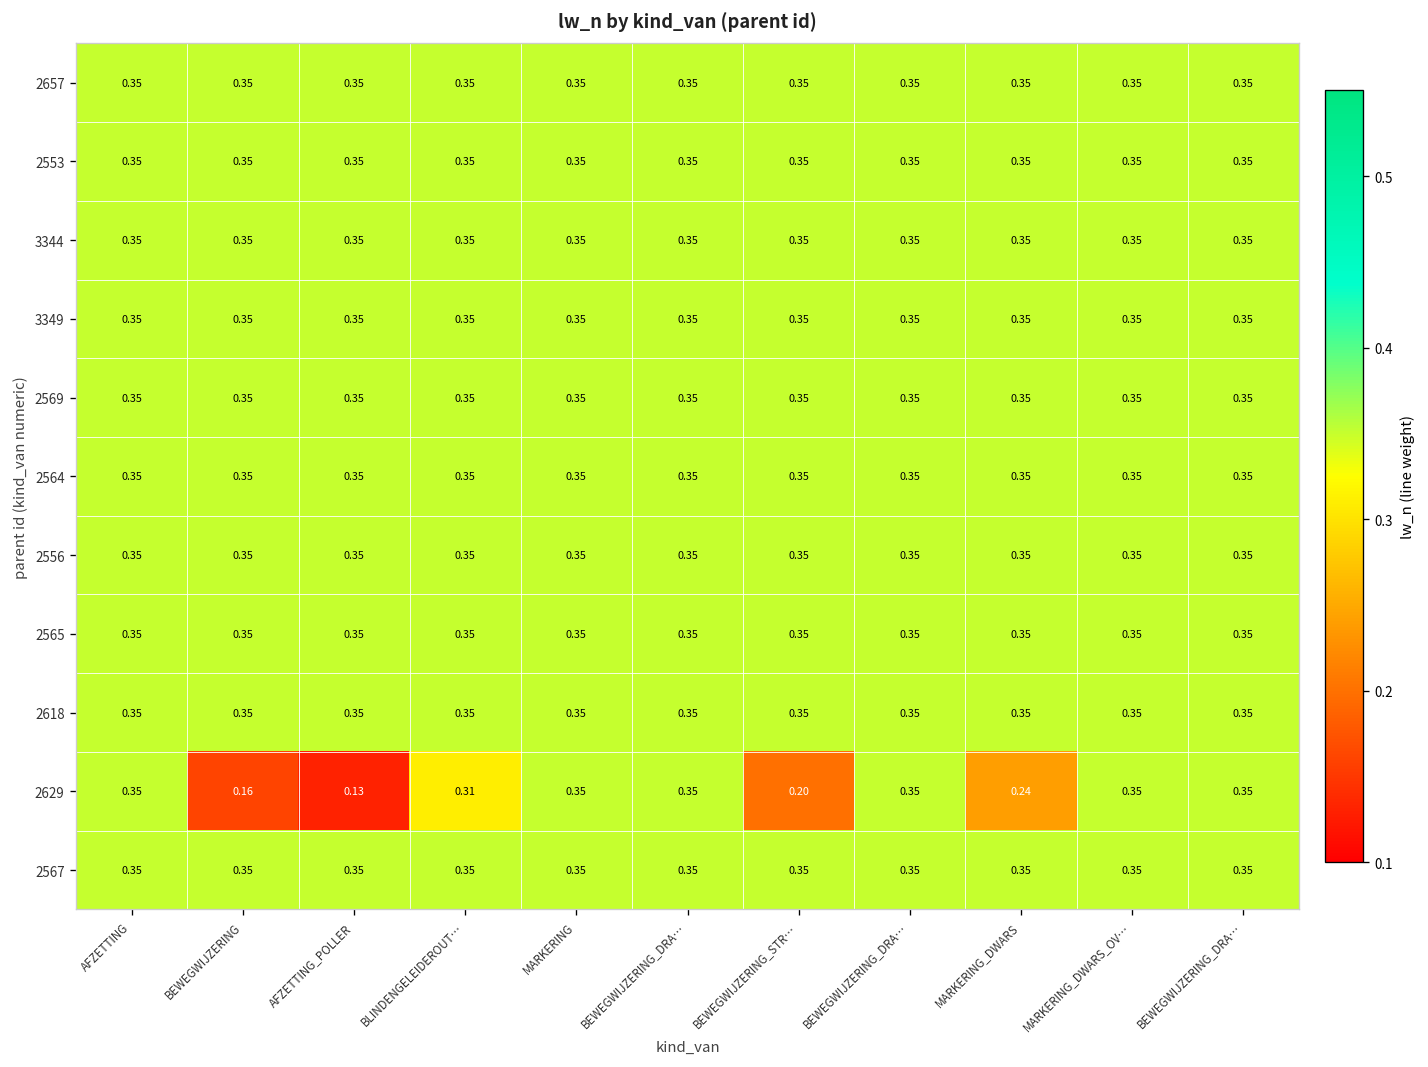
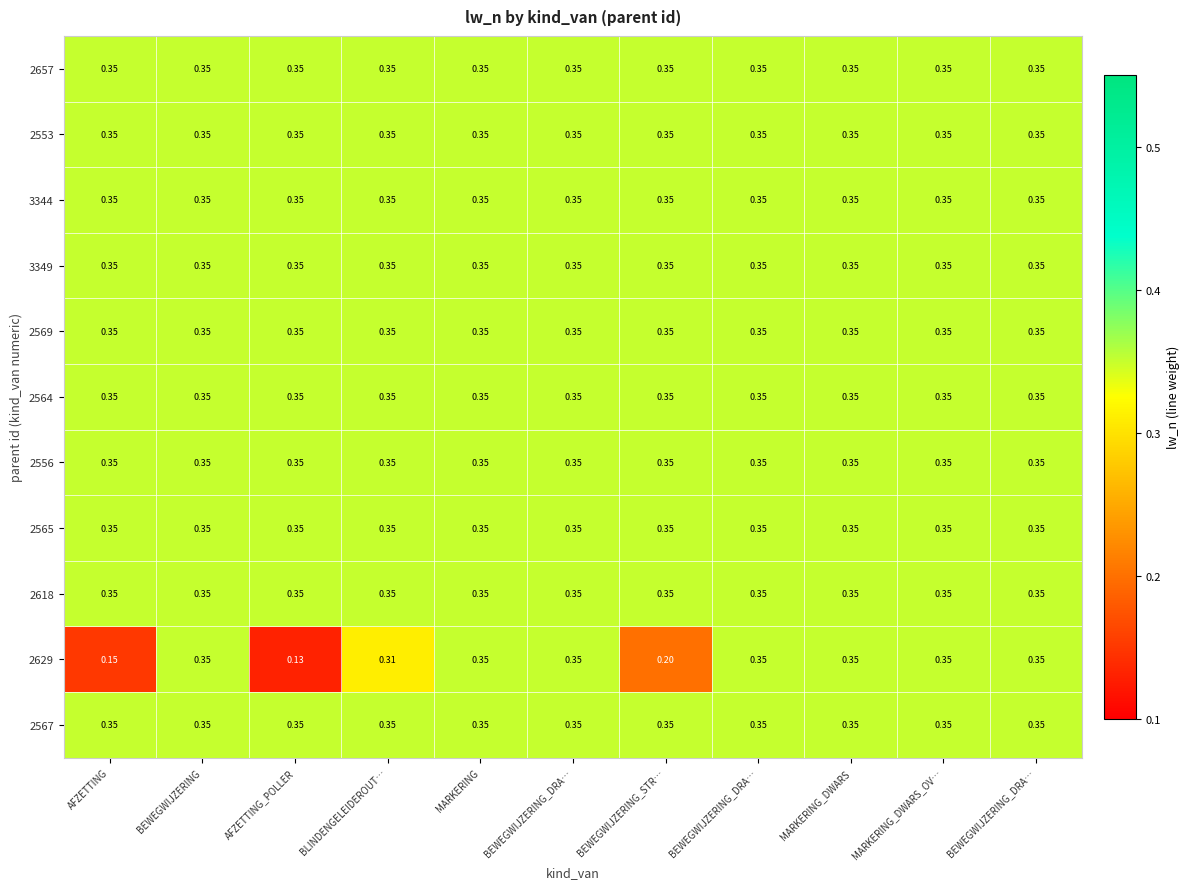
2629, AFZETTING: 0.35 -> 0.15
2629, BEWEGWIJZERING: 0.16 -> 0.35
2629, MARKERING_DWARS: 0.24 -> 0.35
